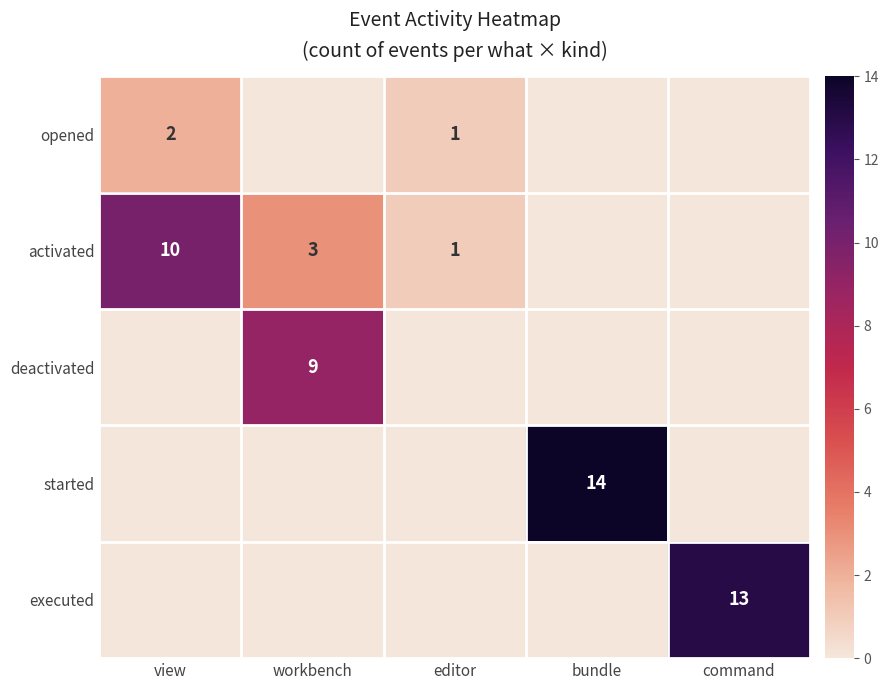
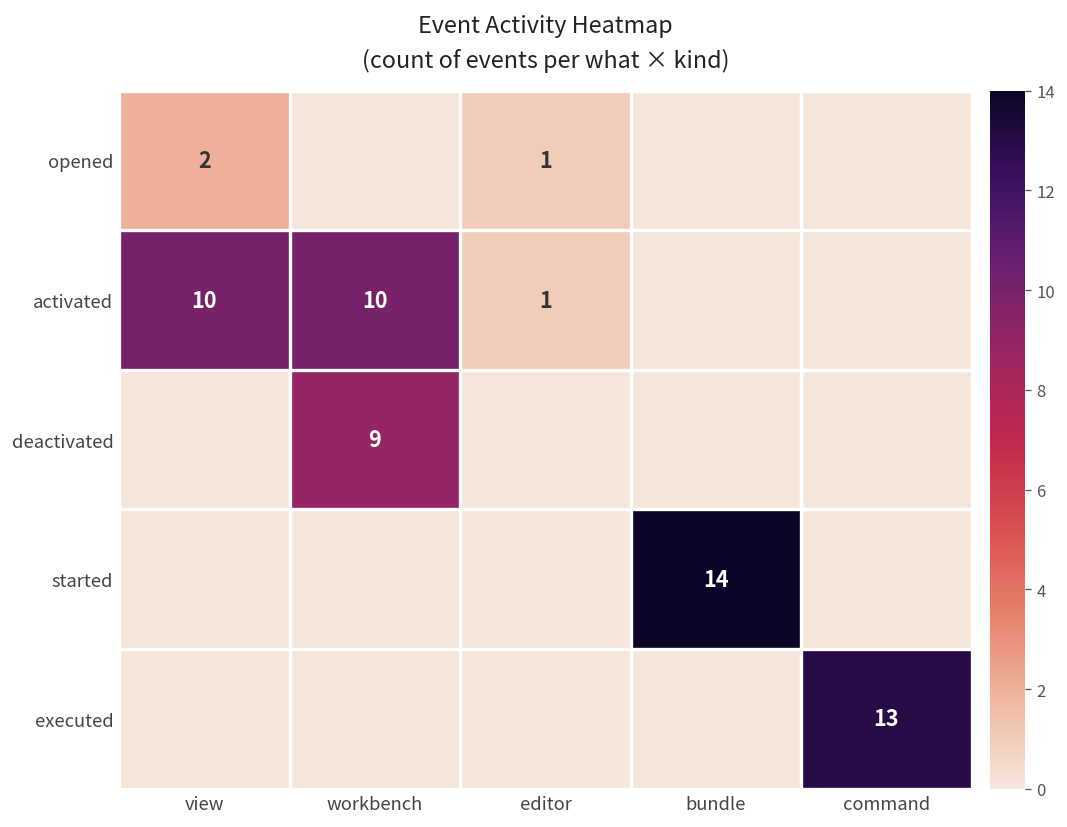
activated, workbench: 3 -> 10
